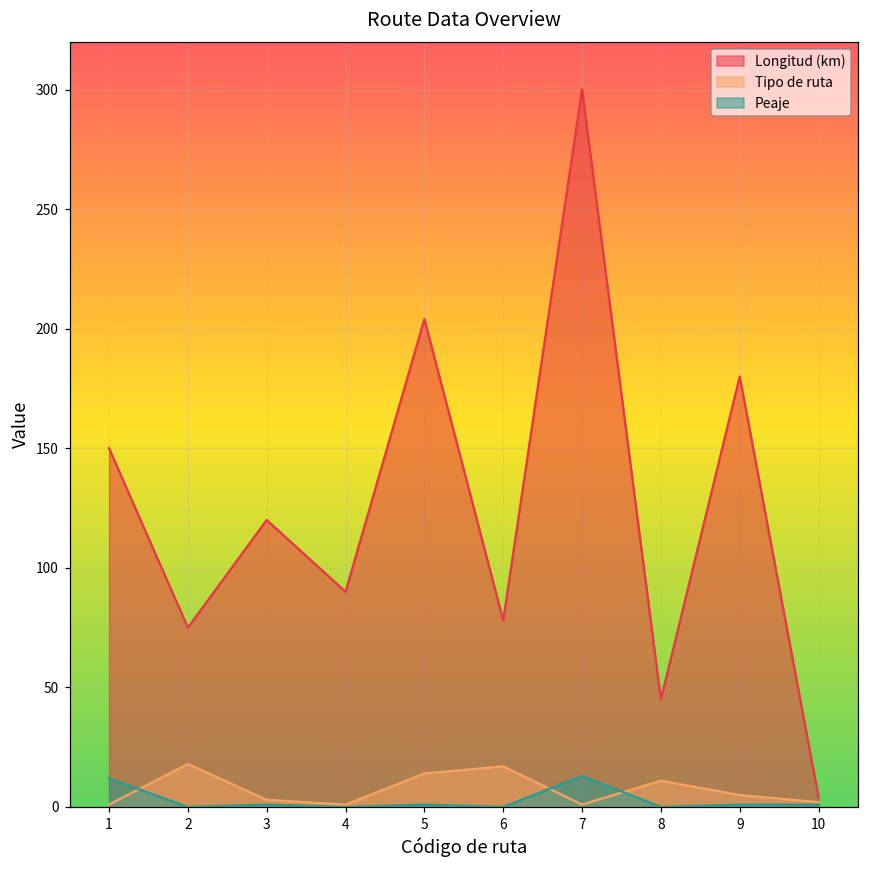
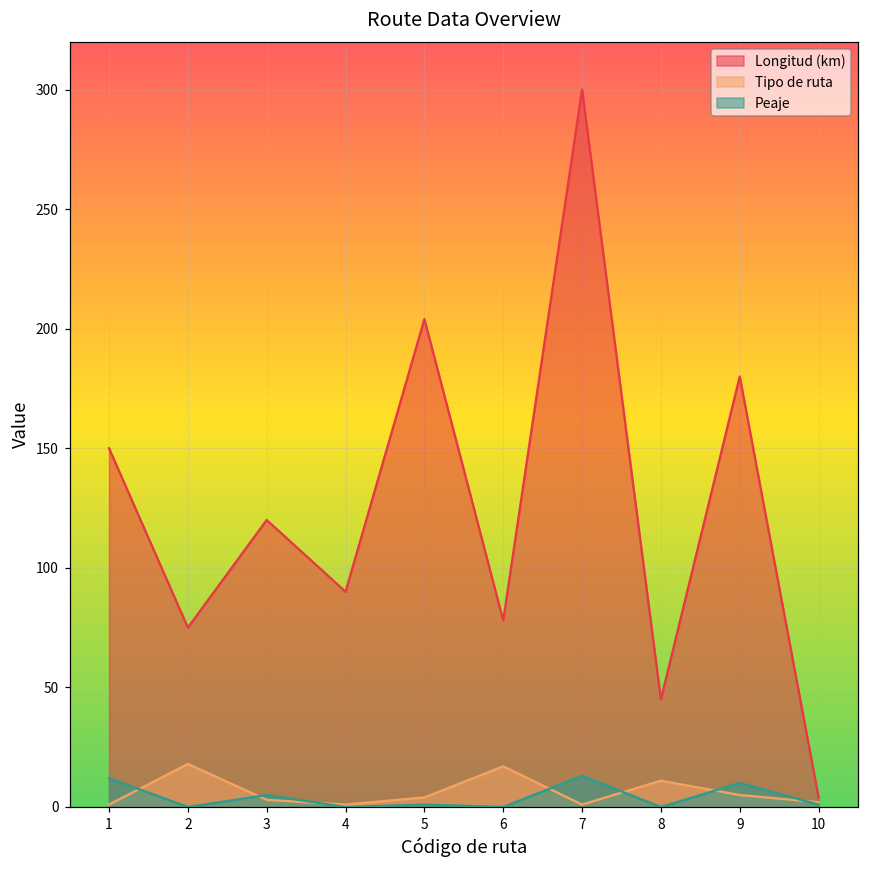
Peaje, 3: 1 -> 5
Tipo de ruta, 5: 14 -> 4
Peaje, 9: 1 -> 10
